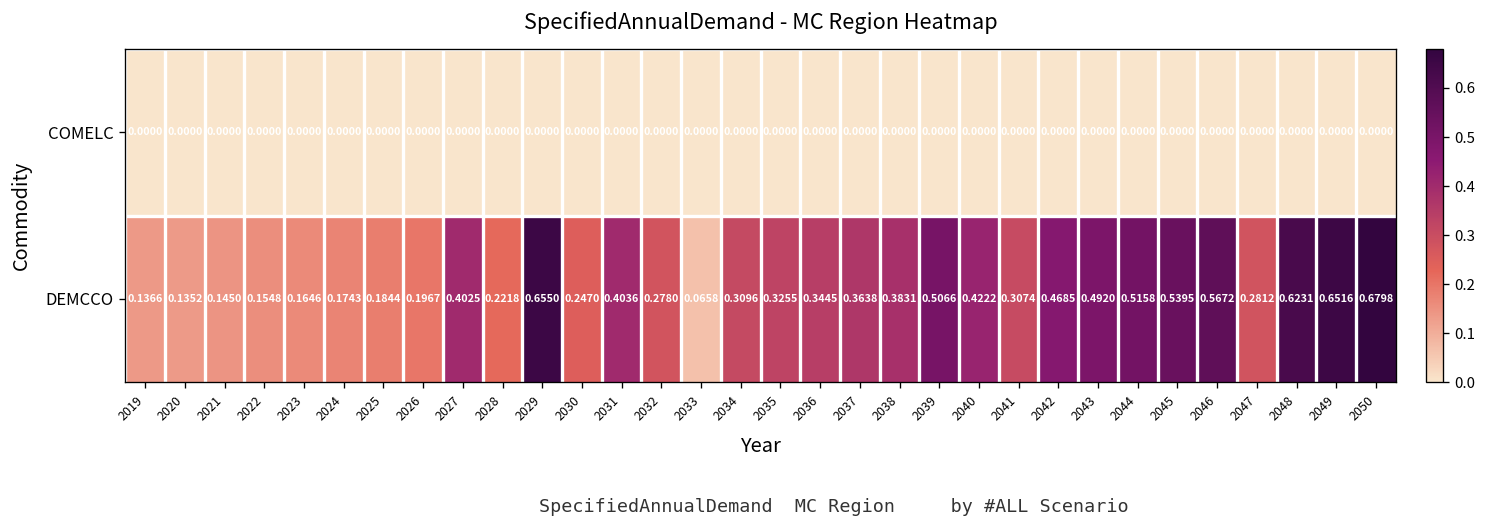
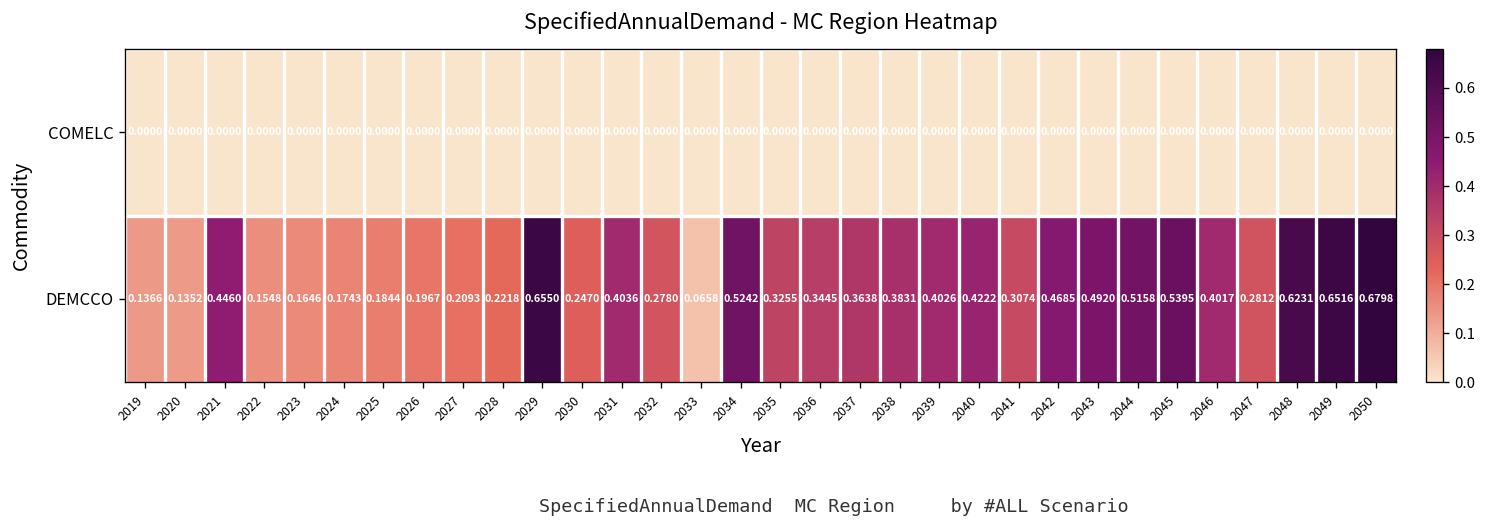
DEMCCO, 2021: 0.1450 -> 0.4460
DEMCCO, 2027: 0.4025 -> 0.2093
DEMCCO, 2034: 0.3096 -> 0.5242
DEMCCO, 2039: 0.5066 -> 0.4026
DEMCCO, 2046: 0.5672 -> 0.4017
